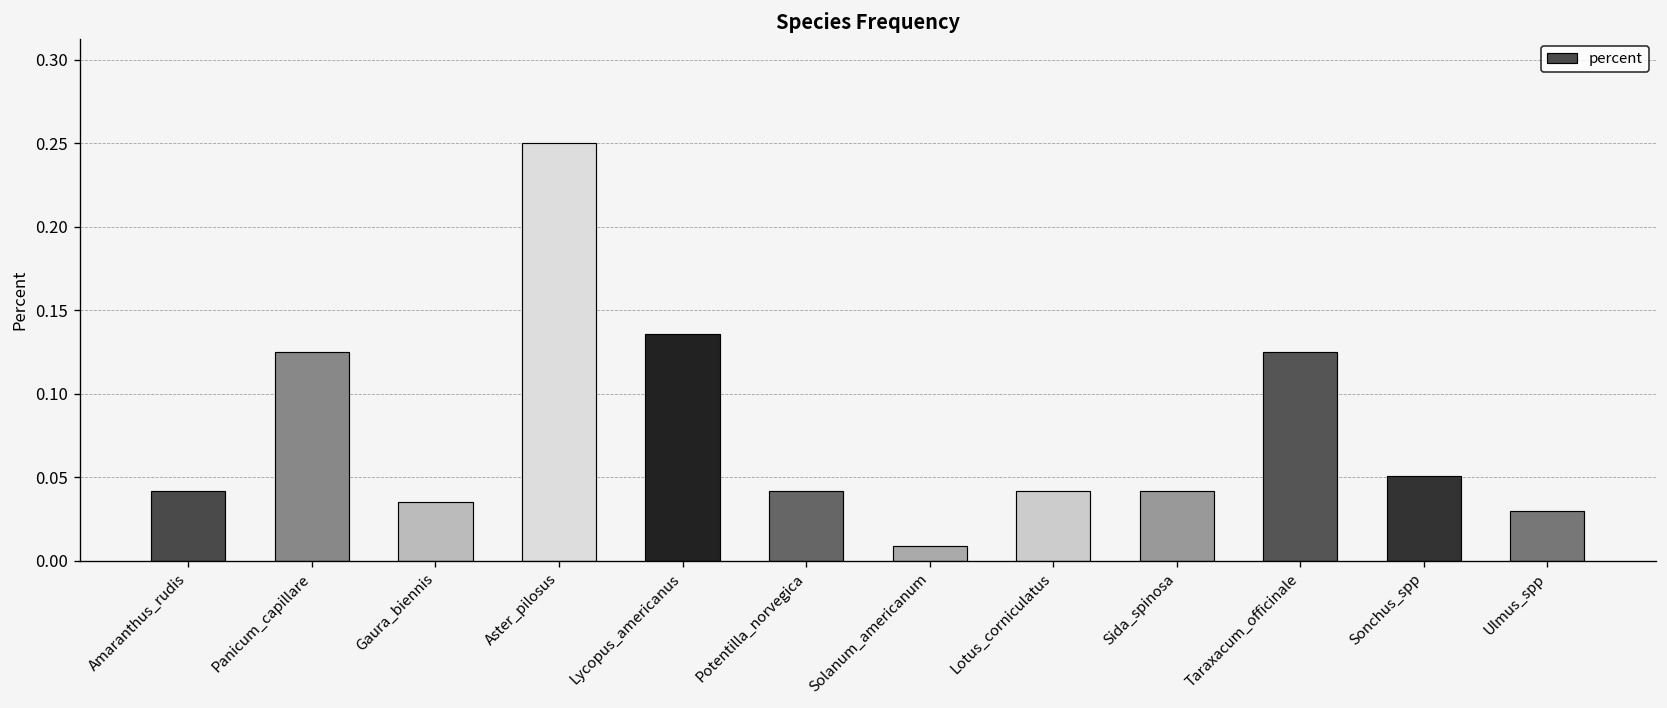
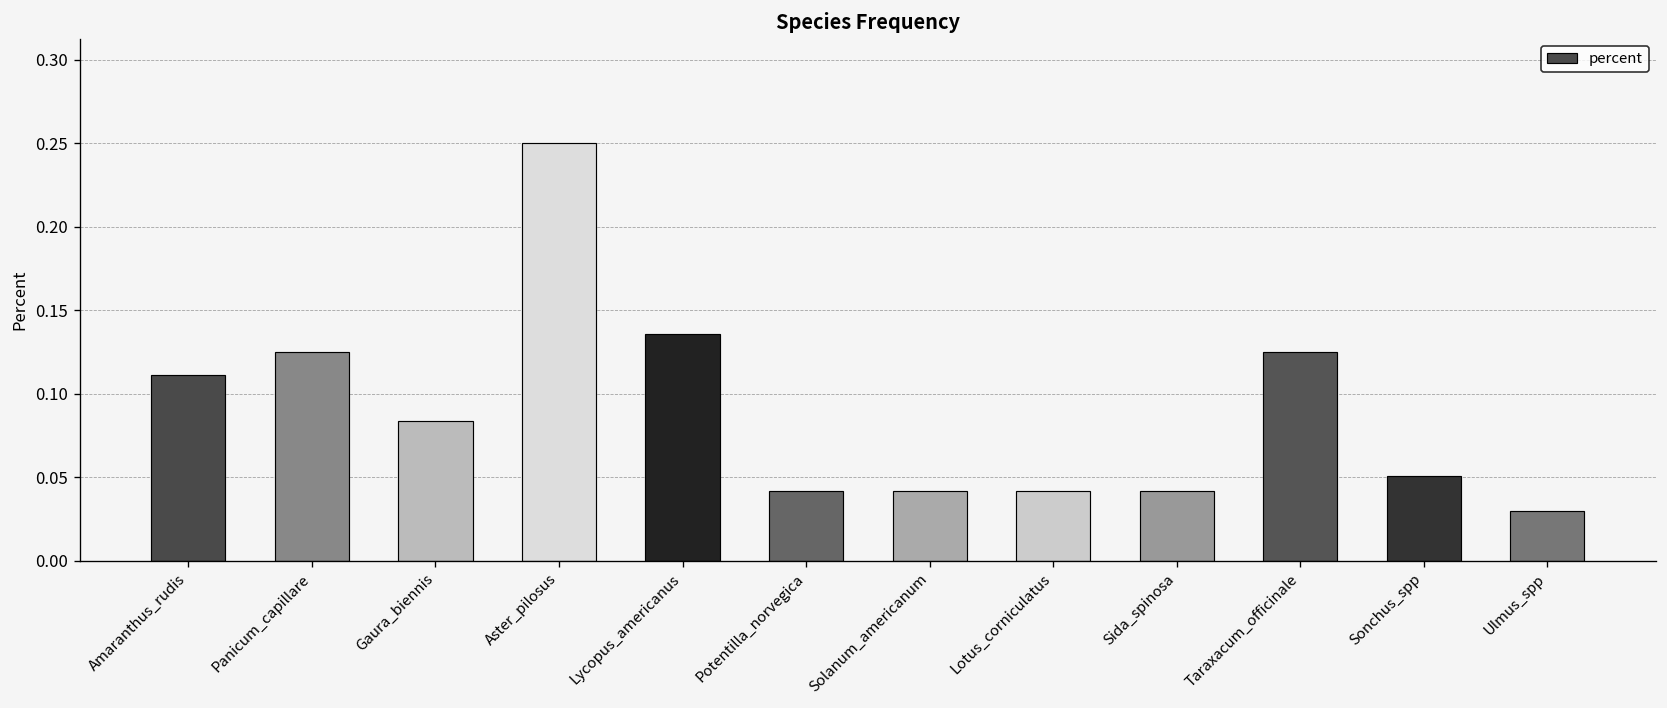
Amaranthus_rudis: 0.042 -> 0.111
Gaura_biennis: 0.035 -> 0.083
Solanum_americanum: 0.009 -> 0.042
